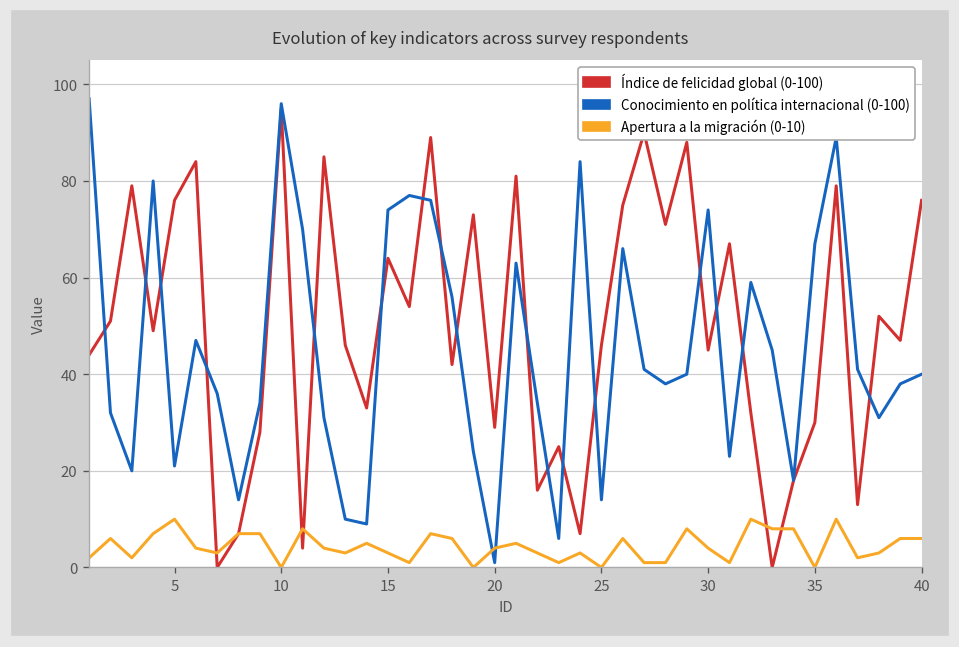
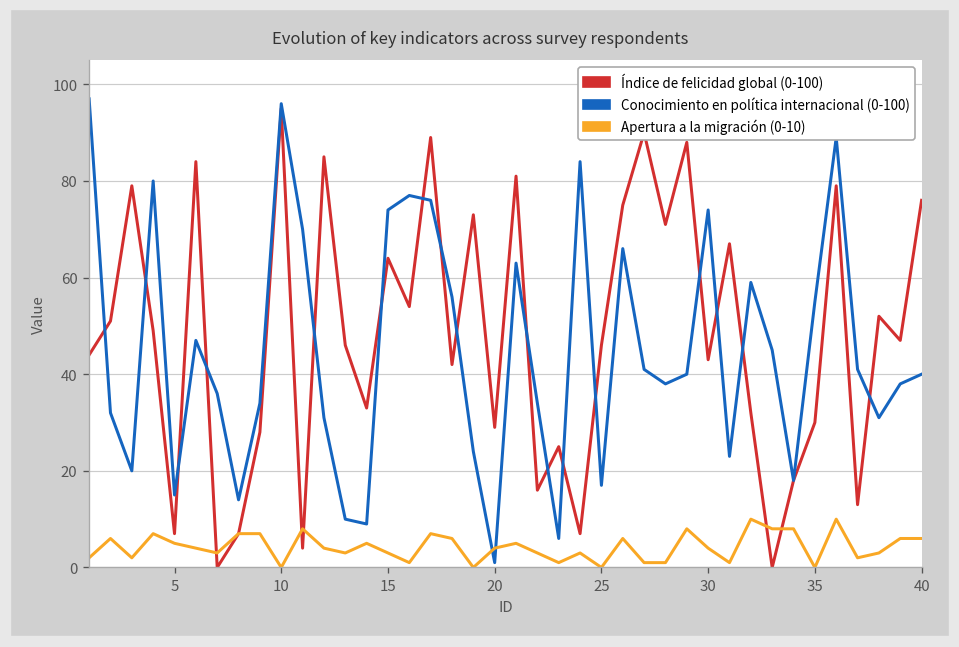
Índice de felicidad global (0-100), 5: 76 -> 7
Conocimiento en política internacional (0-100), 5: 21 -> 15
Apertura a la migración (0-10), 5: 10 -> 5
Conocimiento en política internacional (0-100), 25: 14 -> 17
Índice de felicidad global (0-100), 30: 45 -> 43
Conocimiento en política internacional (0-100), 35: 67 -> 55
